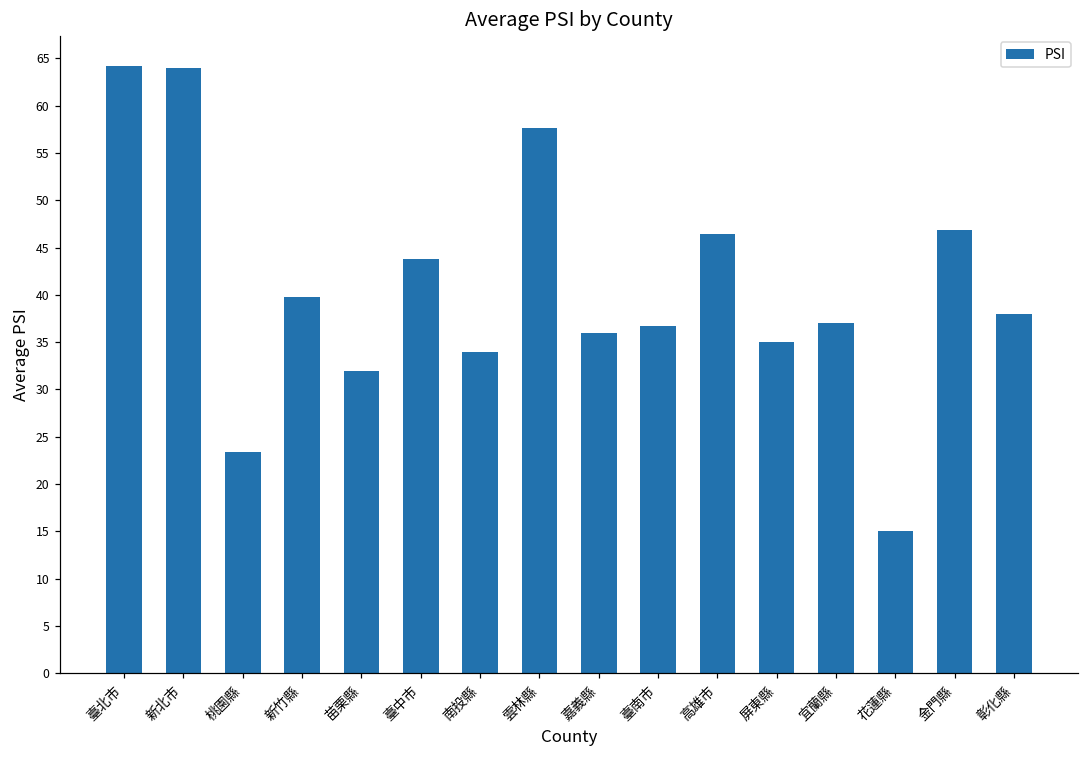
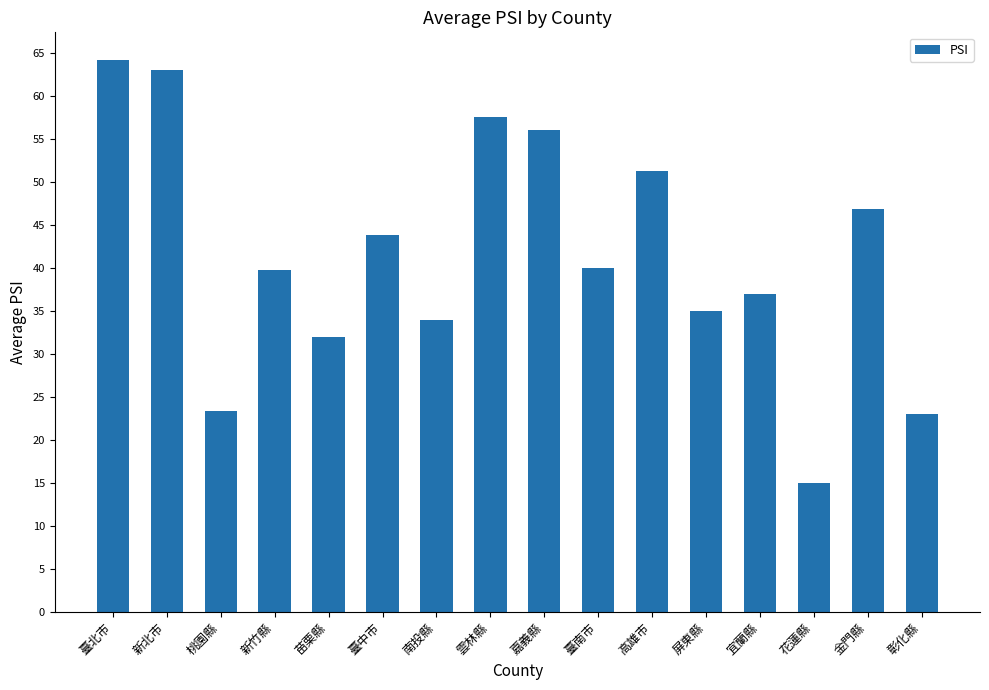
新北市: 64 -> 63
嘉義縣: 36 -> 56
臺南市: 37 -> 40
高雄市: 46 -> 51
彰化縣: 38 -> 23
